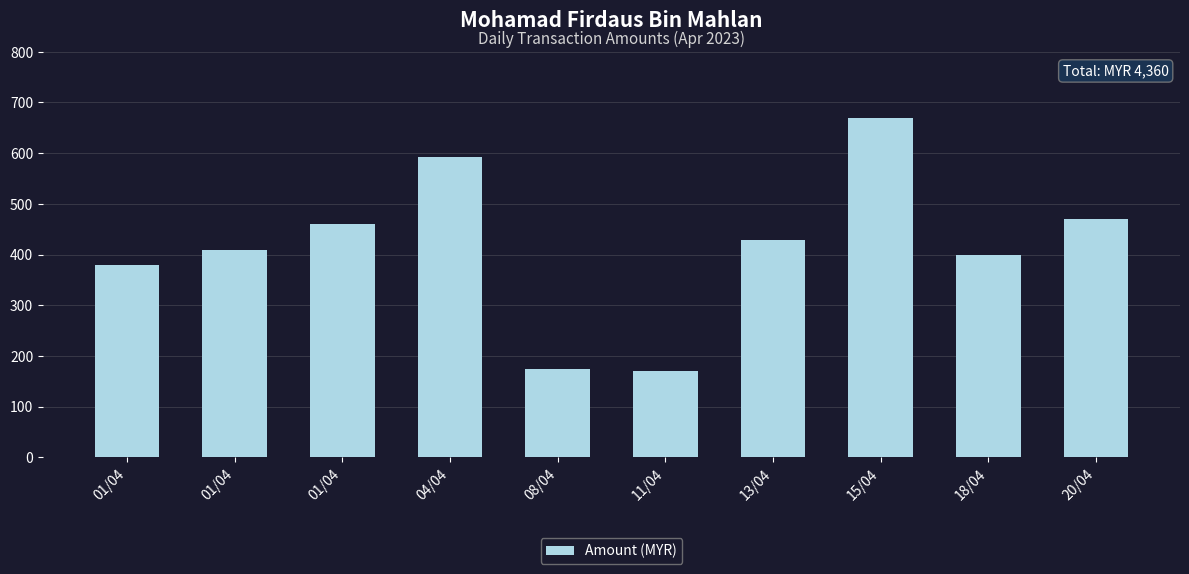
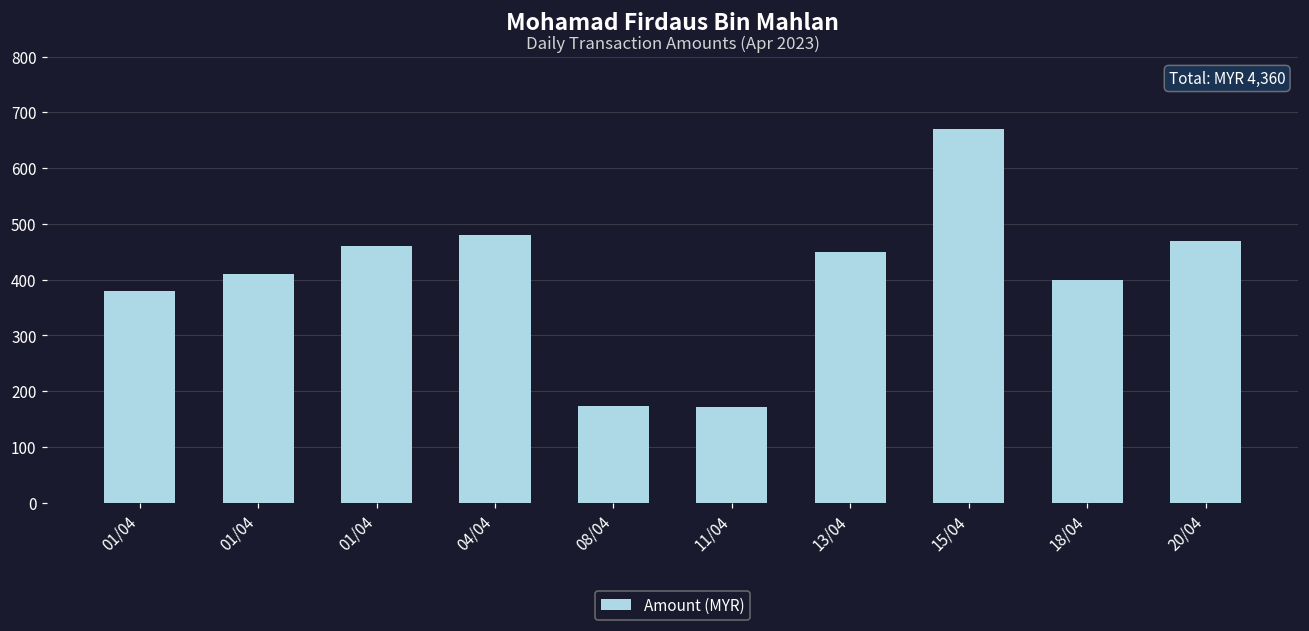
04/04: 590 -> 480
13/04: 430 -> 450
